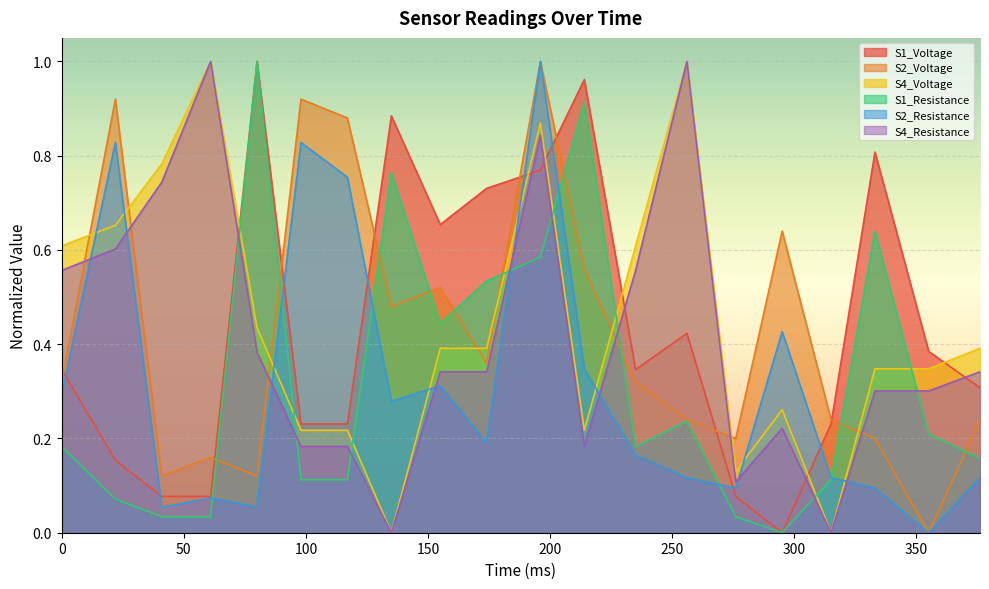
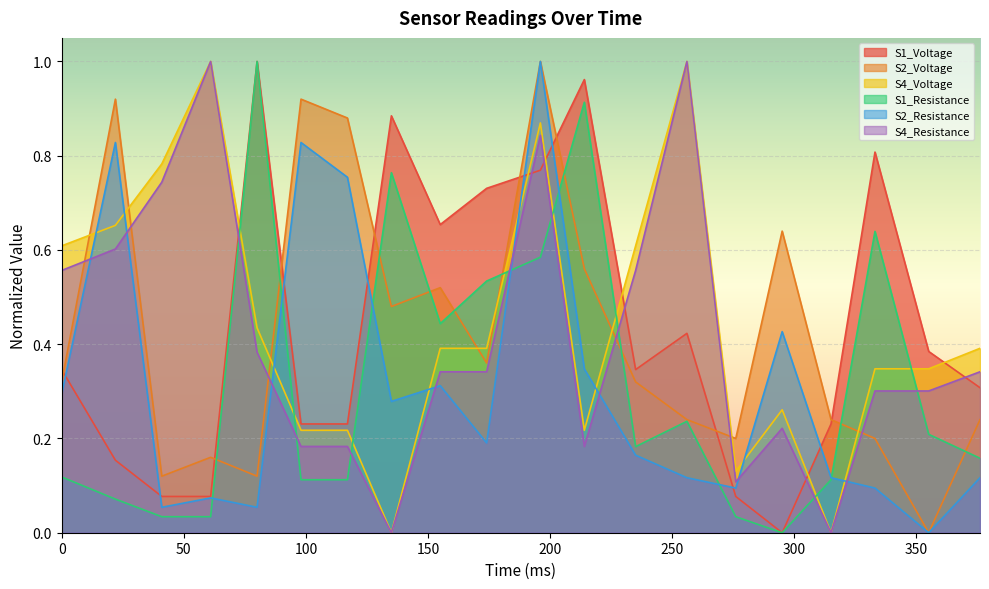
S1_Resistance, 0: 0.18 -> 0.12
